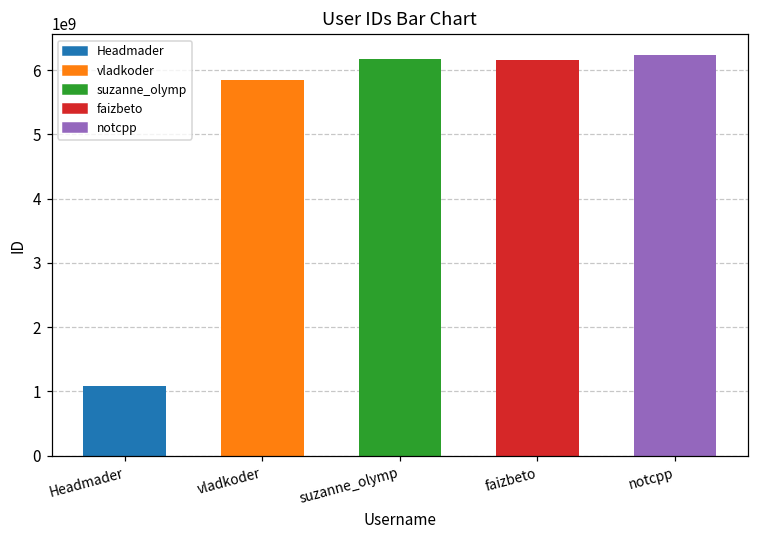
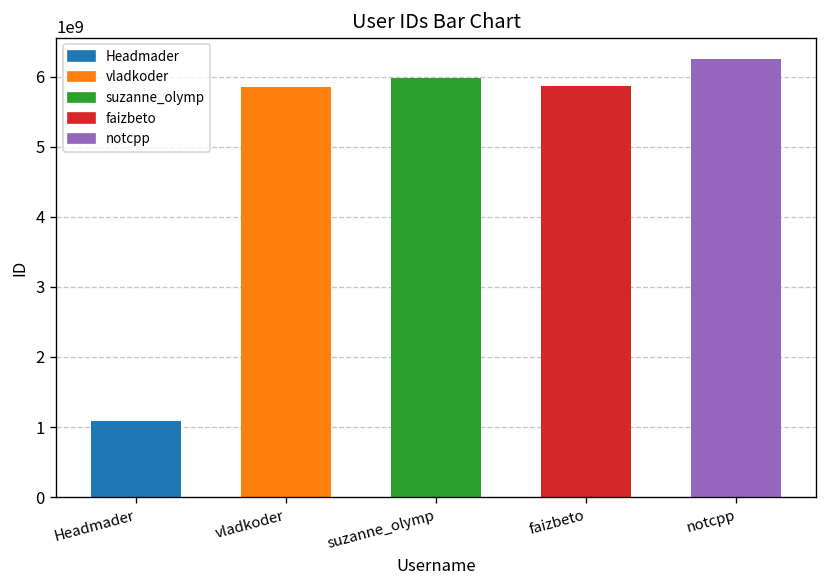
suzanne_olymp: 6200000000 -> 6000000000
faizbeto: 6200000000 -> 5900000000
